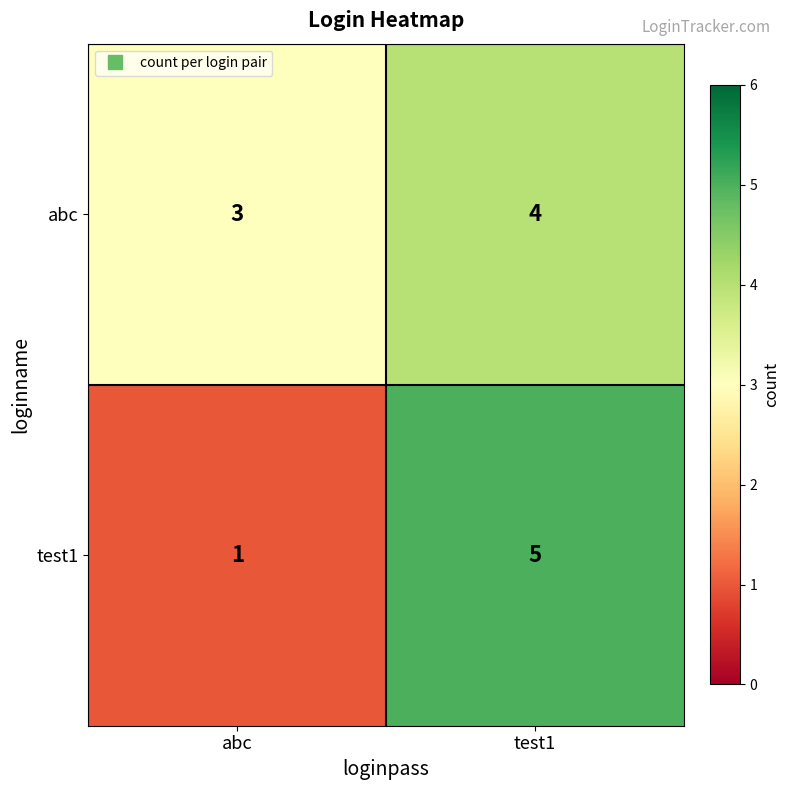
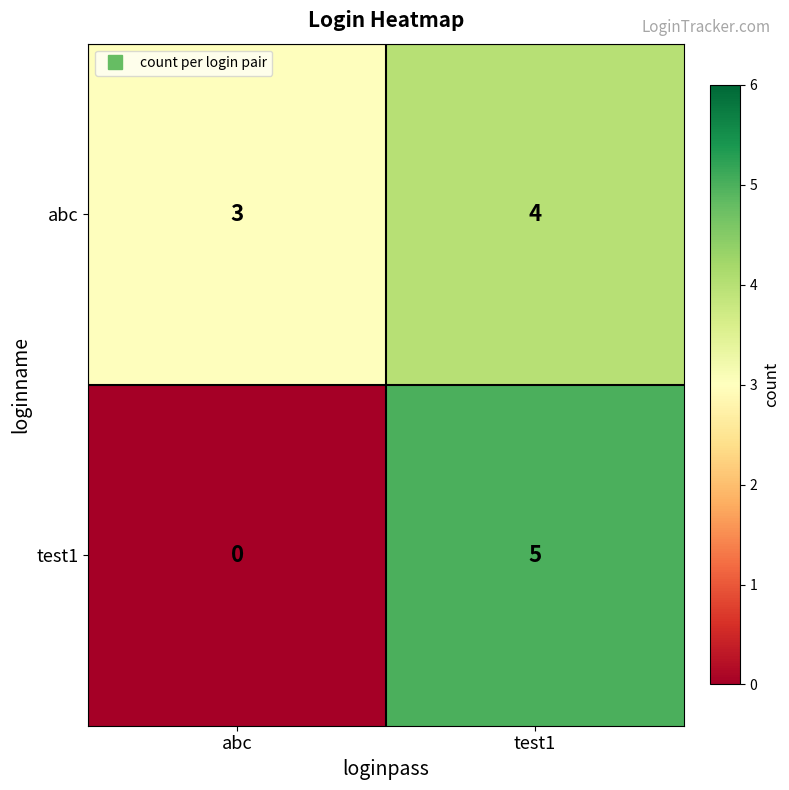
test1, abc: 1 -> 0
